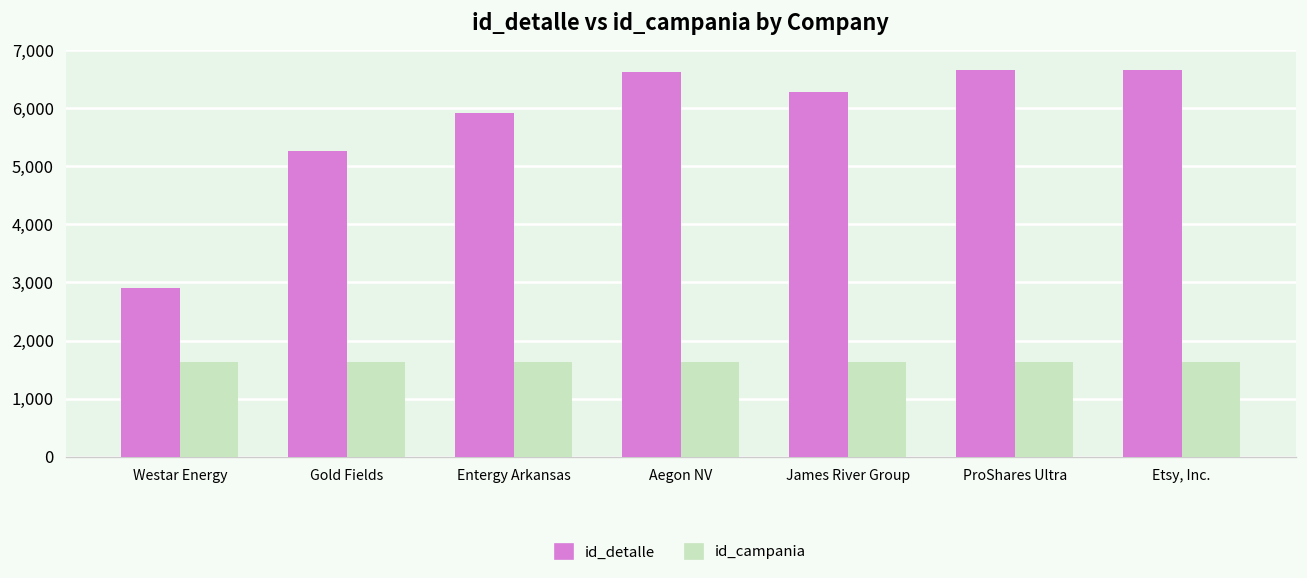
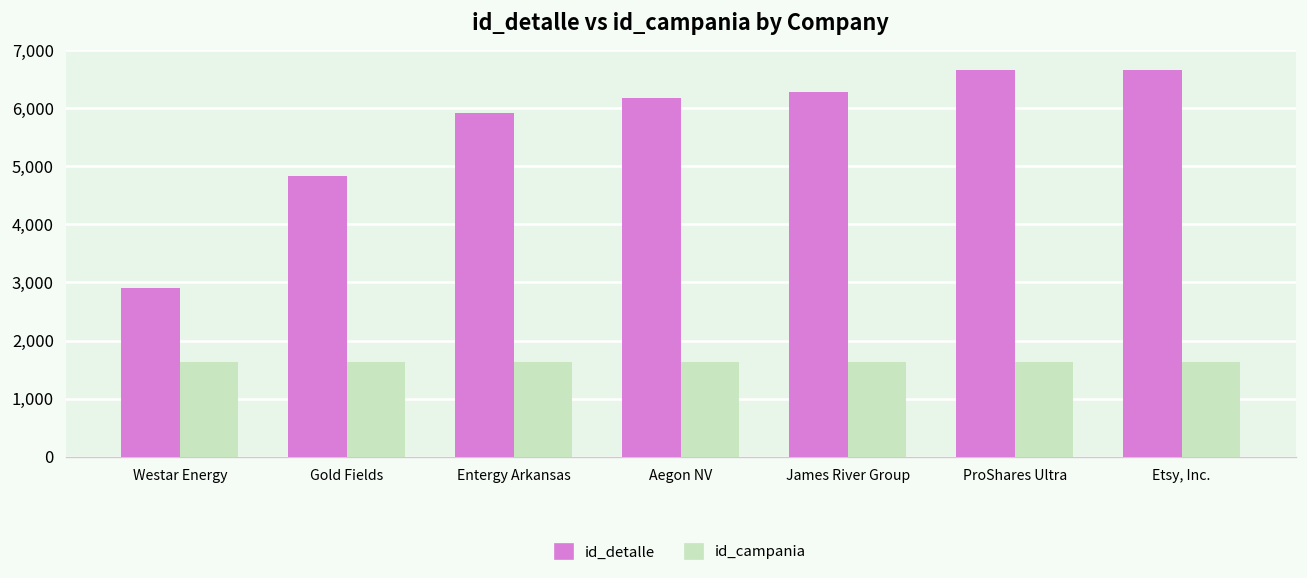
id_detalle, Gold Fields: 5,300 -> 4,800
id_detalle, Aegon NV: 6,600 -> 6,200
